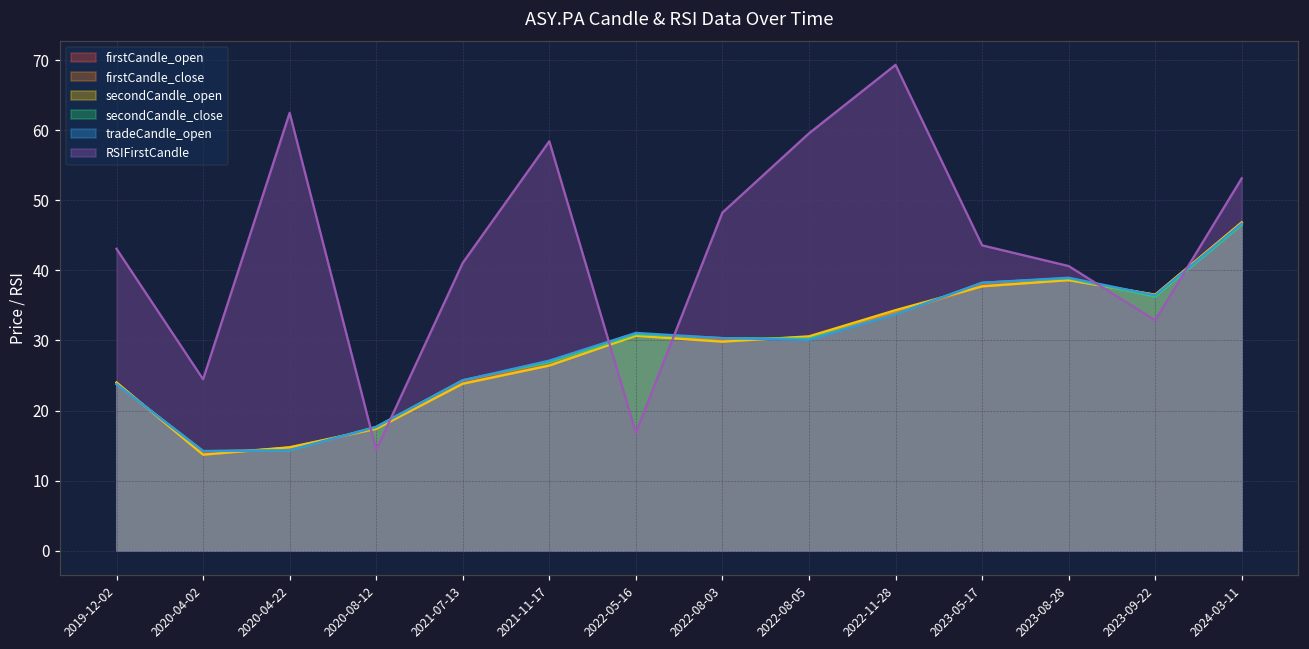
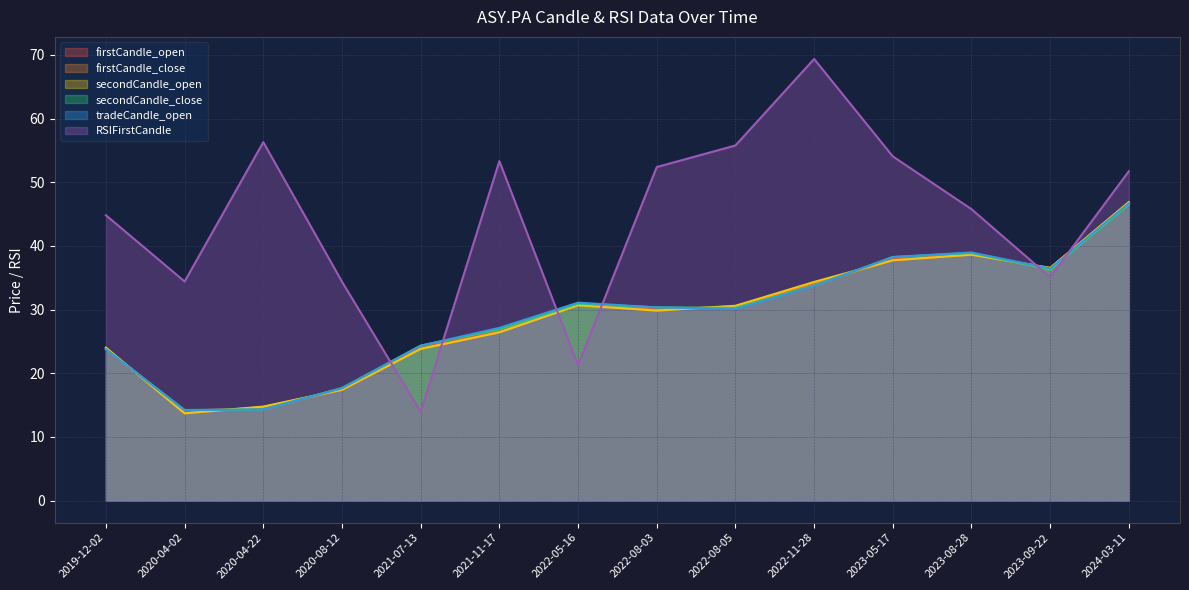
RSIFirstCandle, 2019-12-02: 43 -> 45
RSIFirstCandle, 2020-04-02: 24 -> 34
RSIFirstCandle, 2020-04-22: 62 -> 56
RSIFirstCandle, 2020-08-12: 14 -> 34
RSIFirstCandle, 2021-07-13: 41 -> 14
RSIFirstCandle, 2021-11-17: 58 -> 53
RSIFirstCandle, 2022-05-16: 17 -> 21
RSIFirstCandle, 2022-08-03: 48 -> 52
RSIFirstCandle, 2022-08-05: 60 -> 56
RSIFirstCandle, 2023-05-17: 44 -> 54
RSIFirstCandle, 2023-08-28: 41 -> 46
RSIFirstCandle, 2023-09-22: 33 -> 35
RSIFirstCandle, 2024-03-11: 53 -> 52
